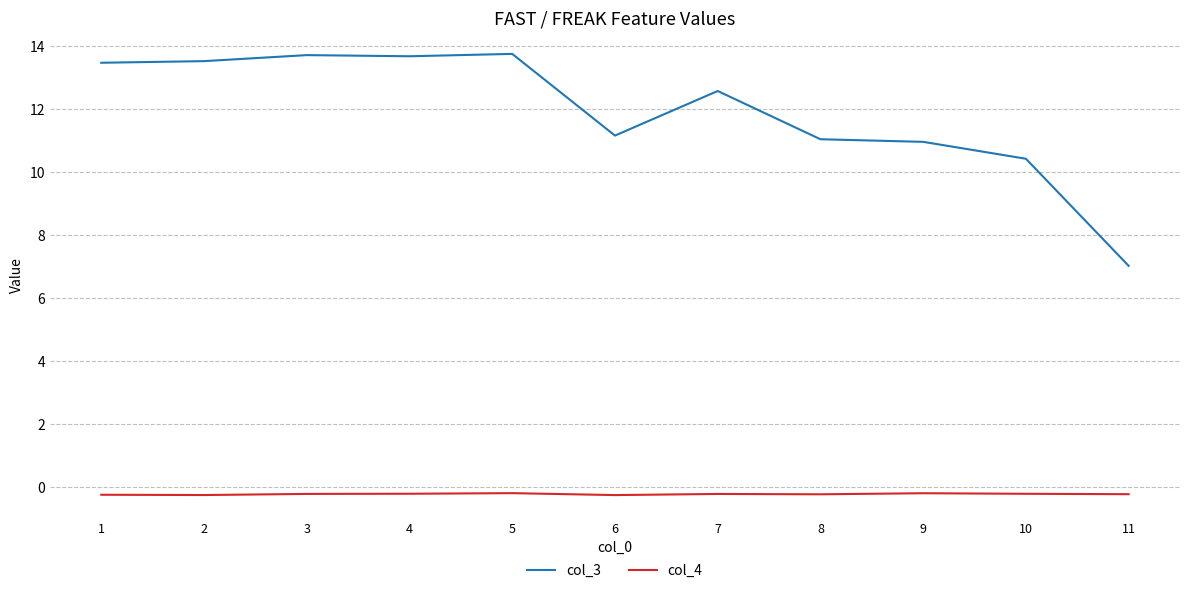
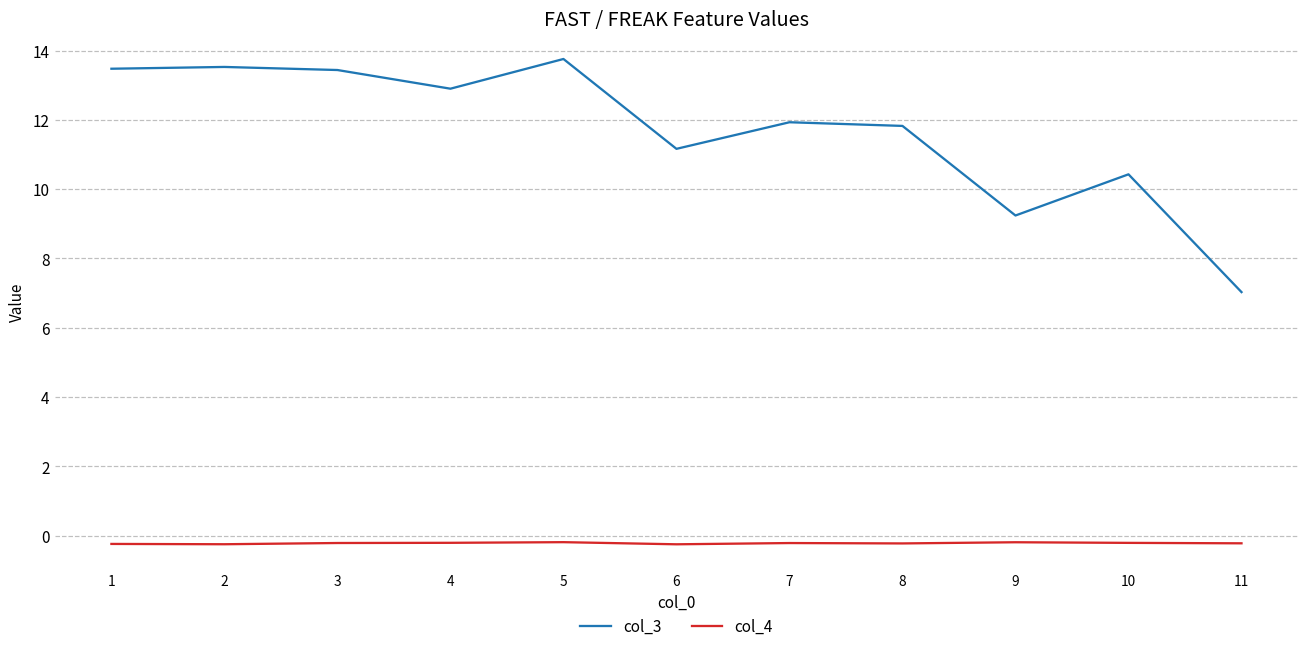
col_3, 3: 13.7 -> 13.4
col_3, 4: 13.7 -> 12.9
col_3, 7: 12.6 -> 11.9
col_3, 8: 11.0 -> 11.8
col_3, 9: 11.0 -> 9.2
